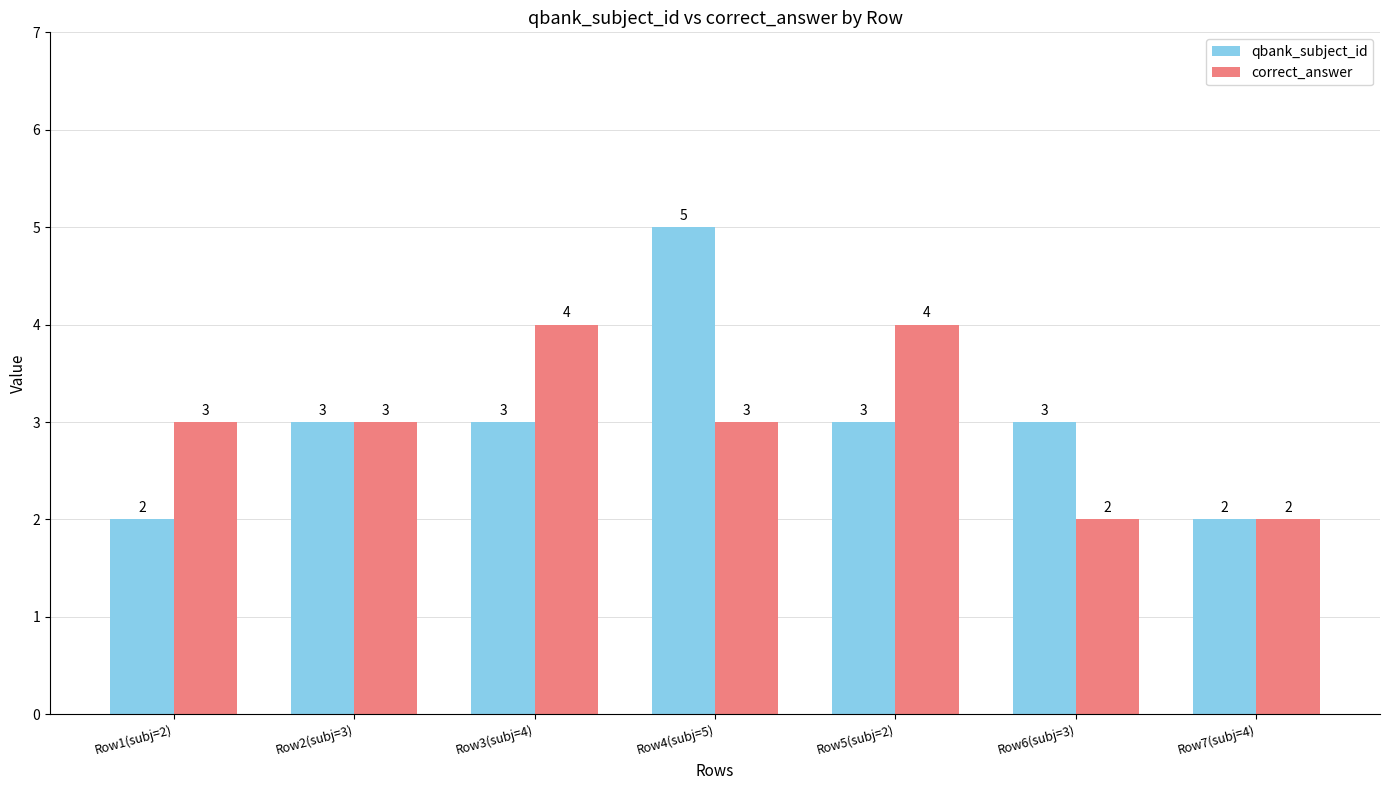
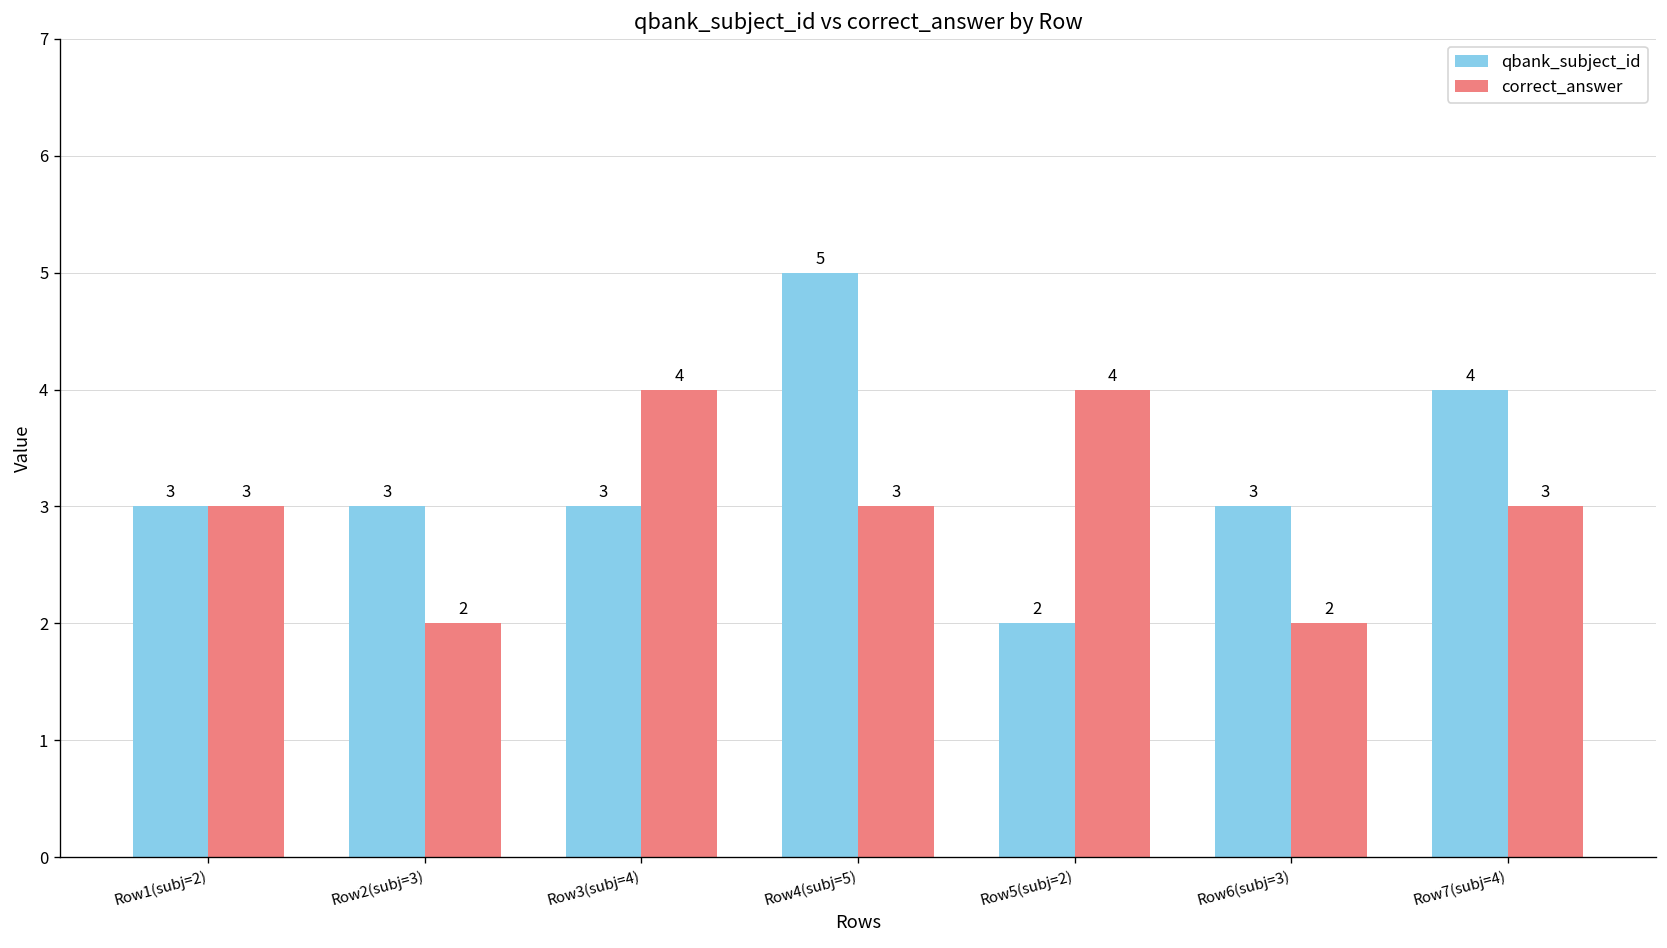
qbank_subject_id, Row1(subj=2): 2 -> 3
correct_answer, Row2(subj=3): 3 -> 2
qbank_subject_id, Row5(subj=2): 3 -> 2
qbank_subject_id, Row7(subj=4): 2 -> 4
correct_answer, Row7(subj=4): 2 -> 3
